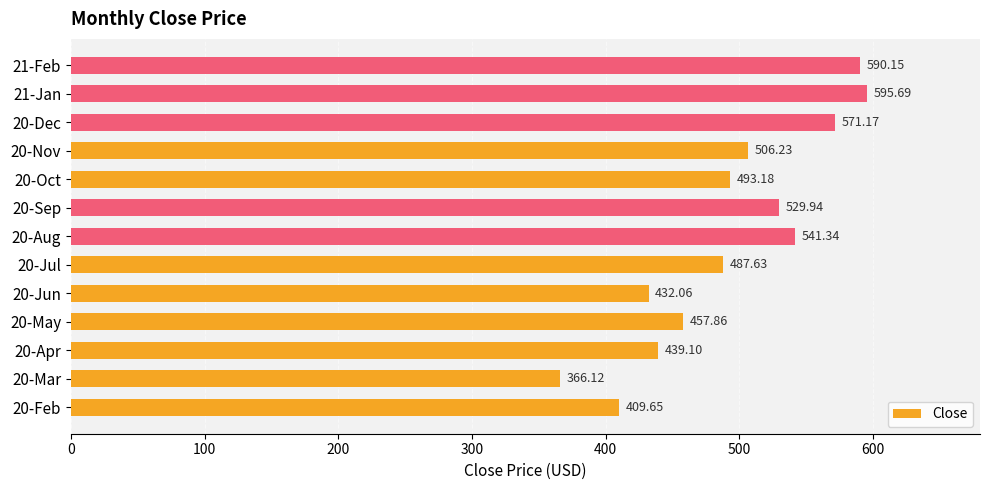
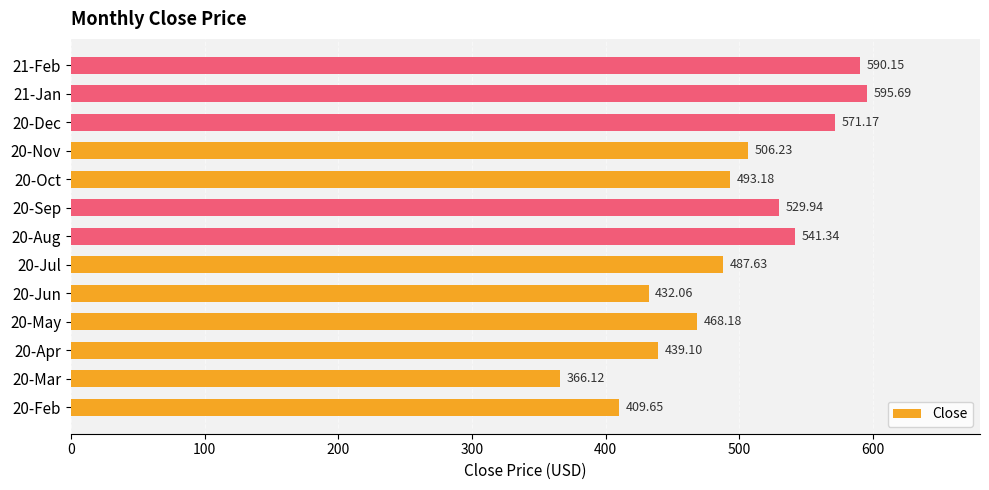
20-May: 457.86 -> 468.18
